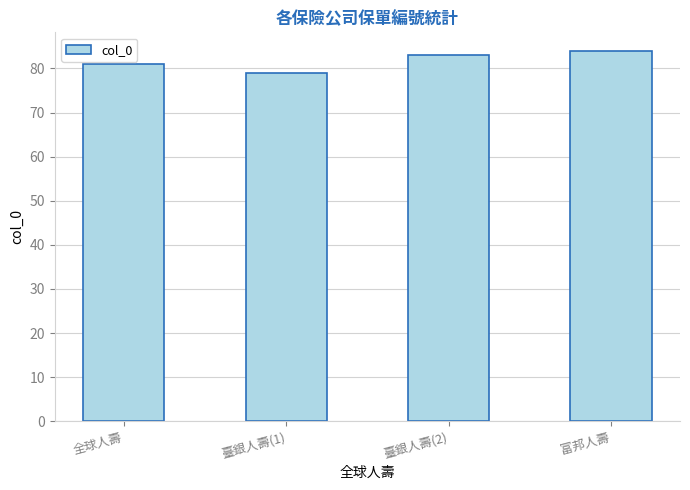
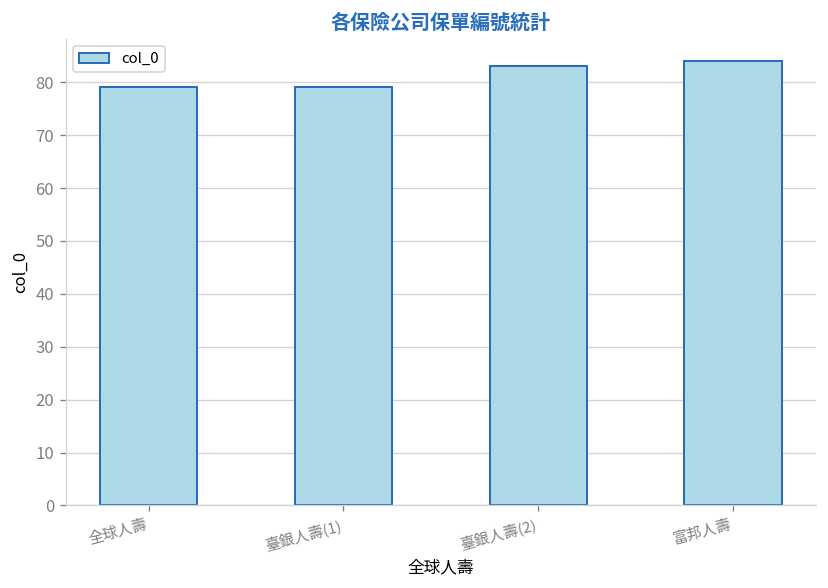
全球人壽: 81 -> 79
